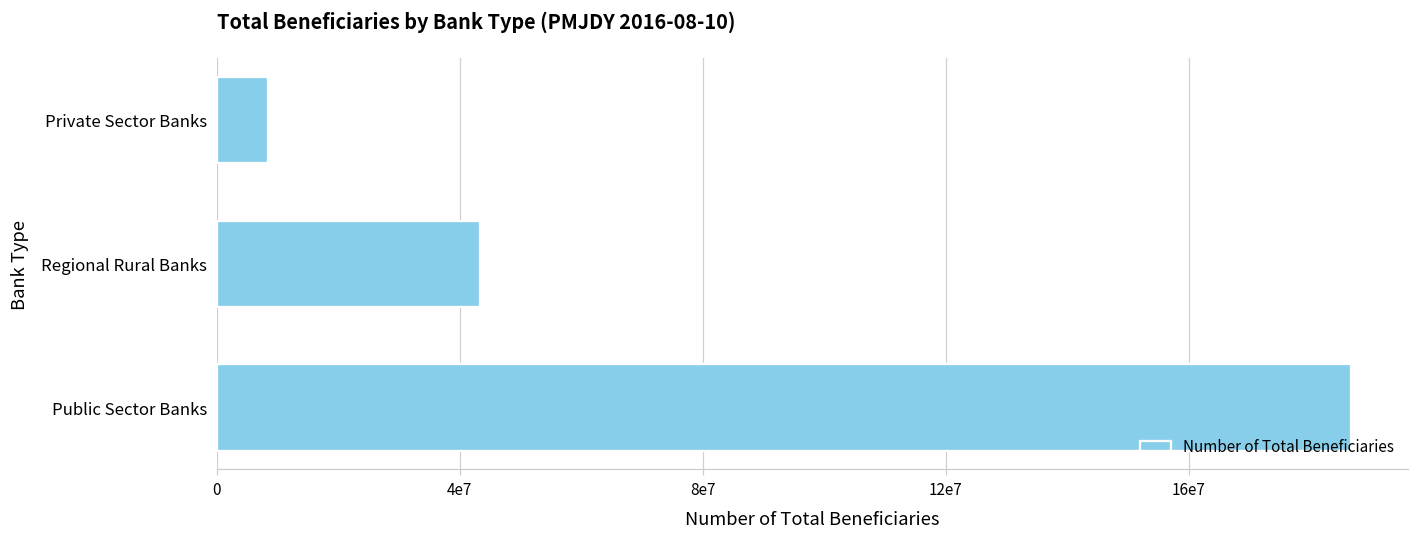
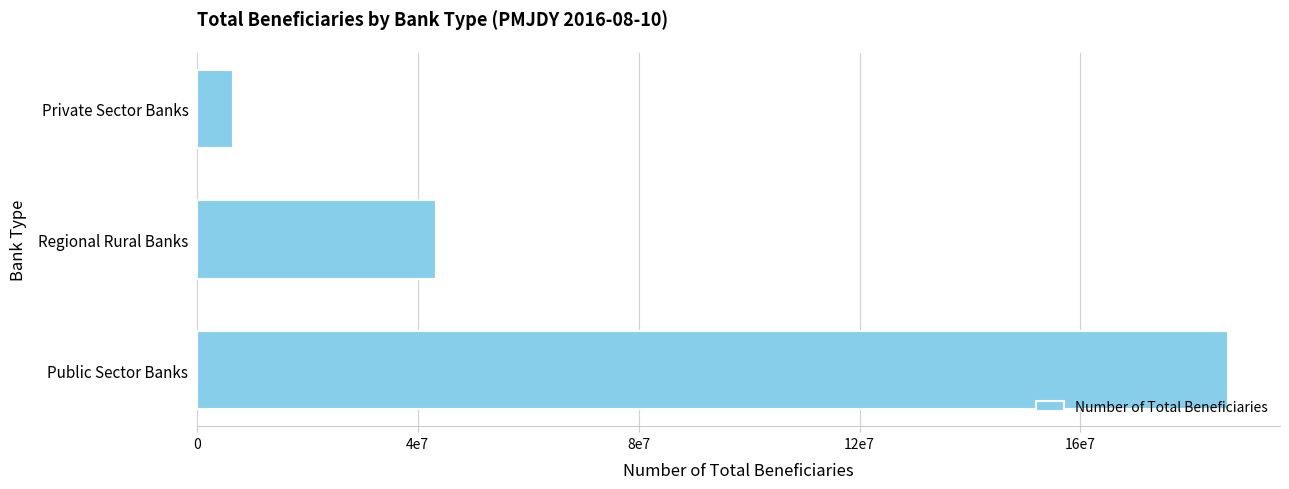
Private Sector Banks: 8000000 -> 7000000
